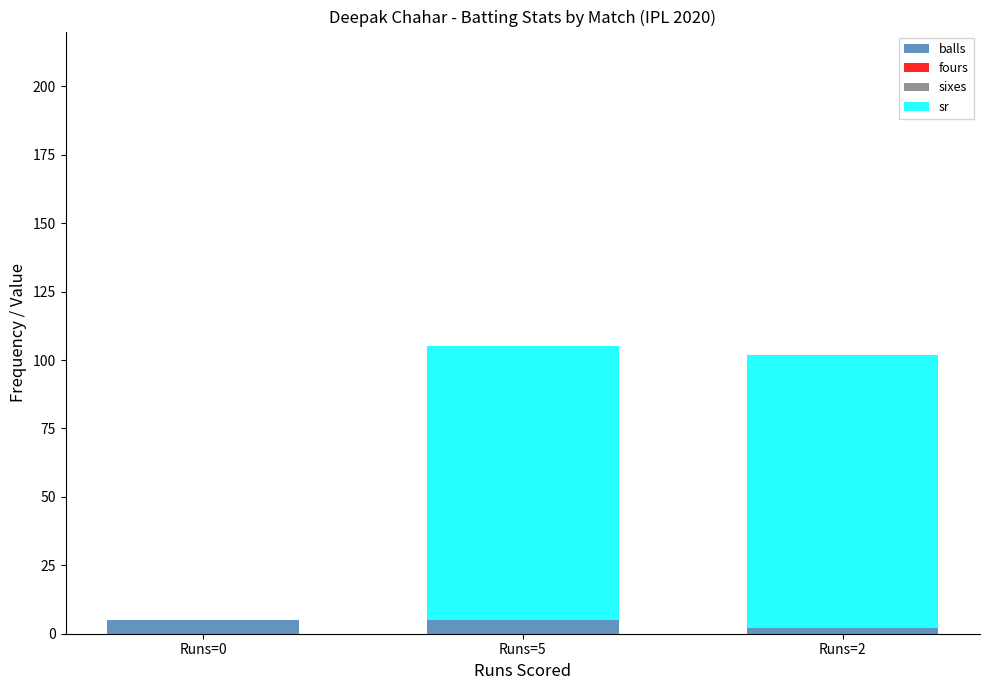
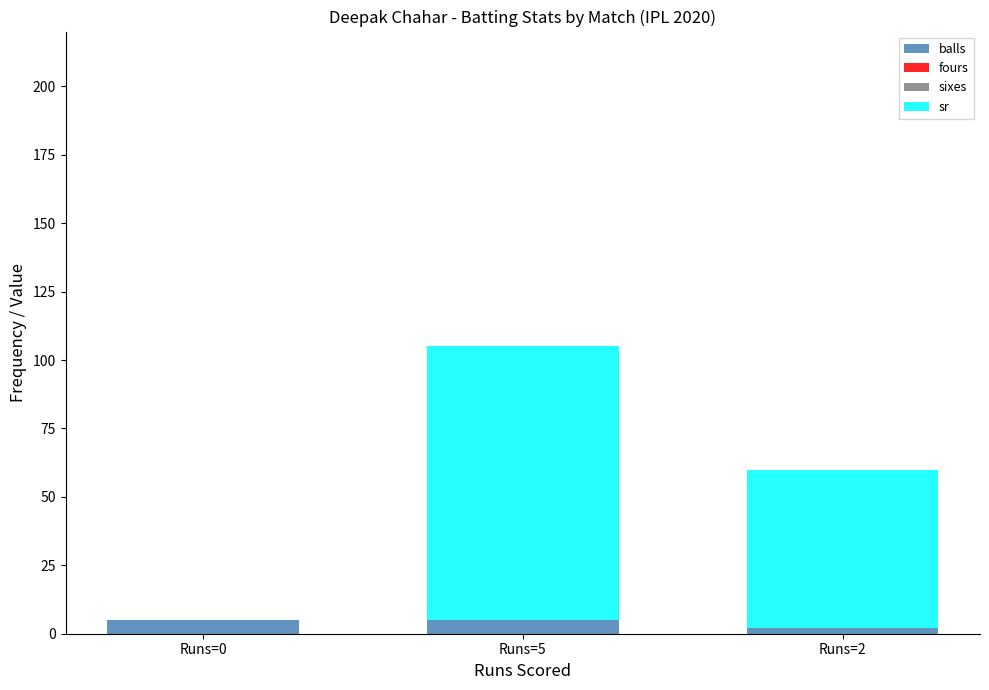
sr, Runs=2: 100 -> 58
